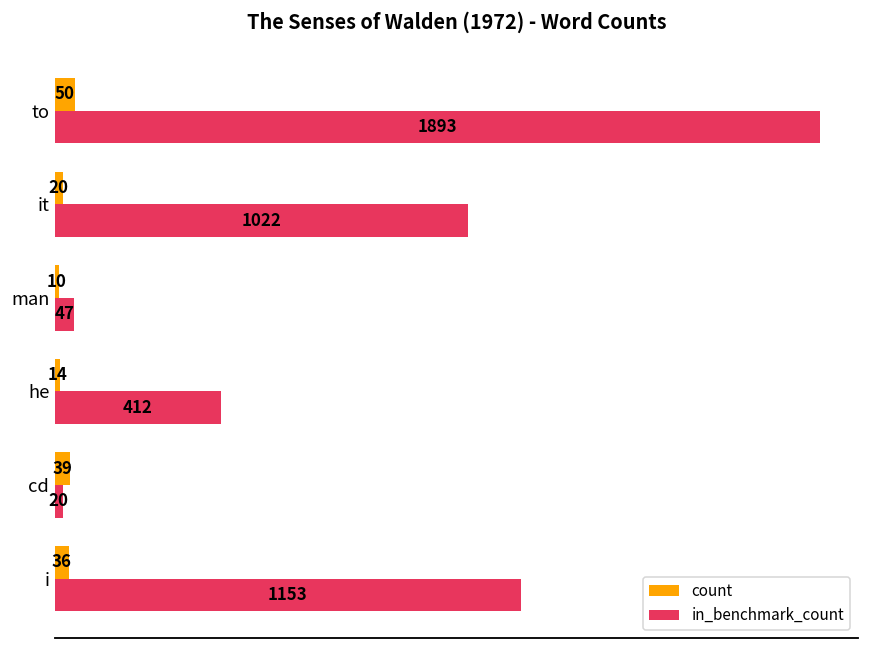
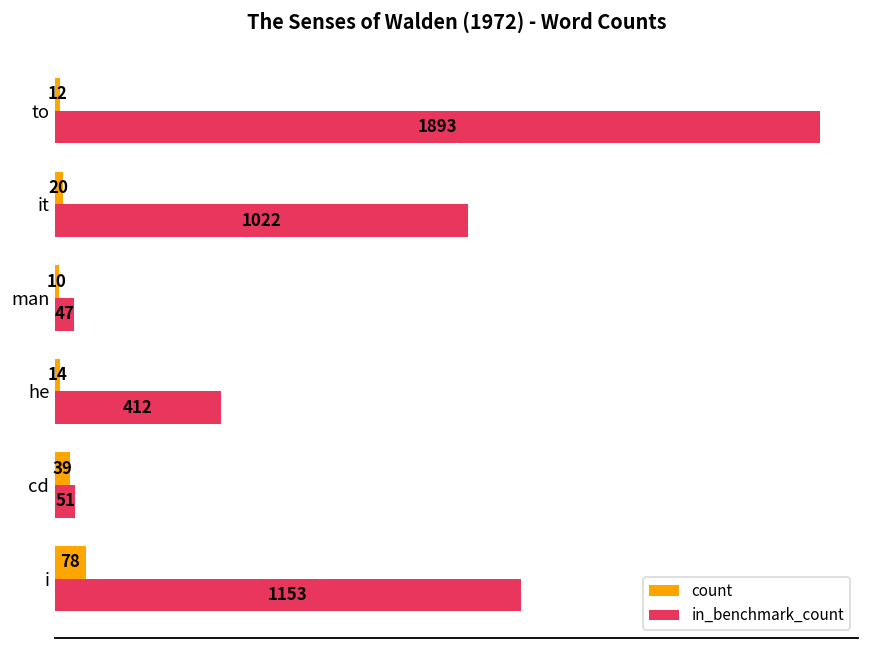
count, to: 50 -> 12
in_benchmark_count, cd: 20 -> 51
count, i: 36 -> 78
